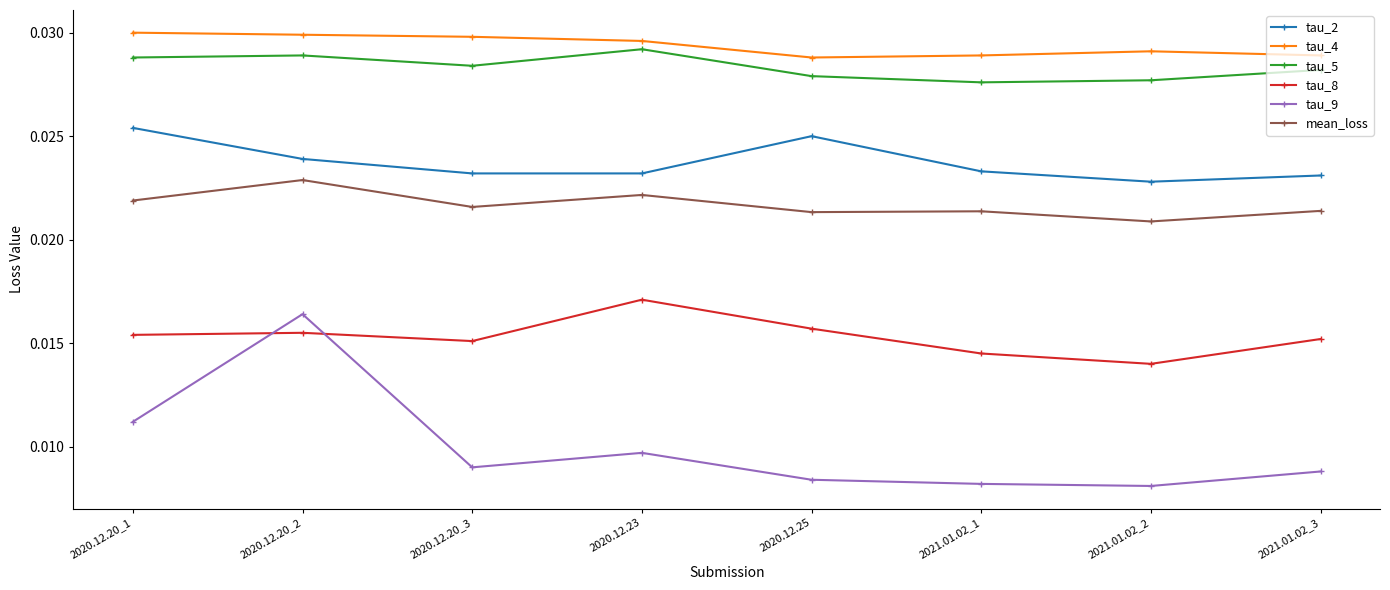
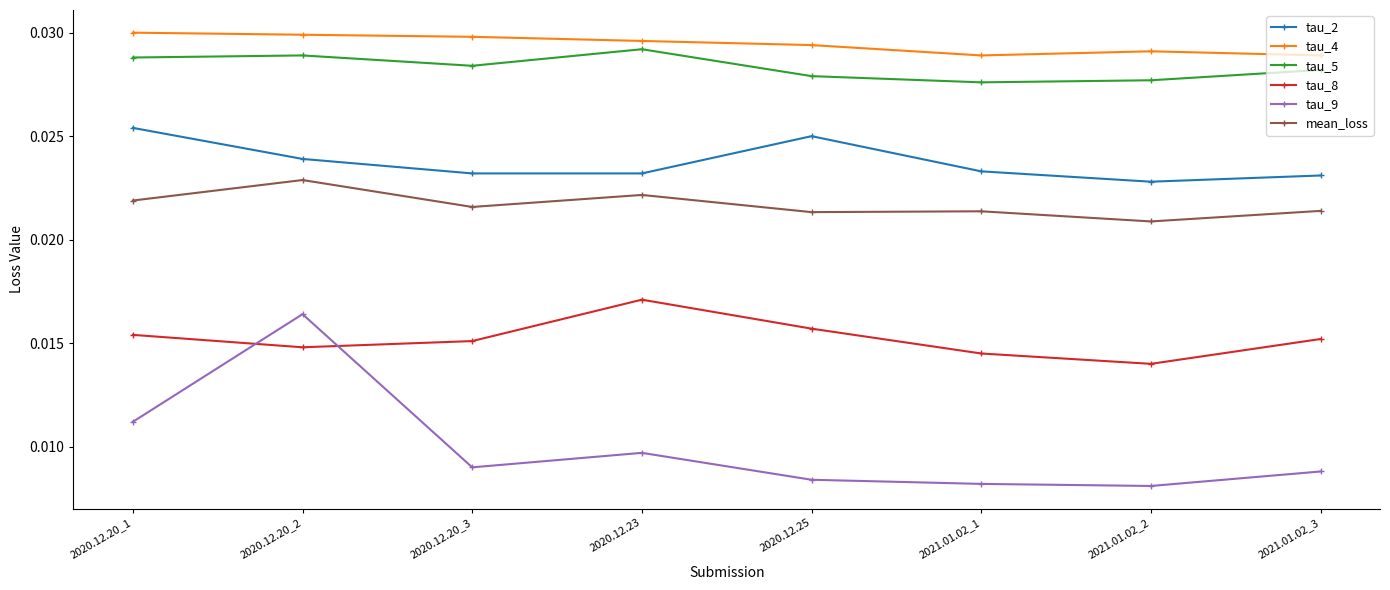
tau_8, 2020.12.20_2: 0.0155 -> 0.0148
tau_4, 2020.12.25: 0.0288 -> 0.0294
